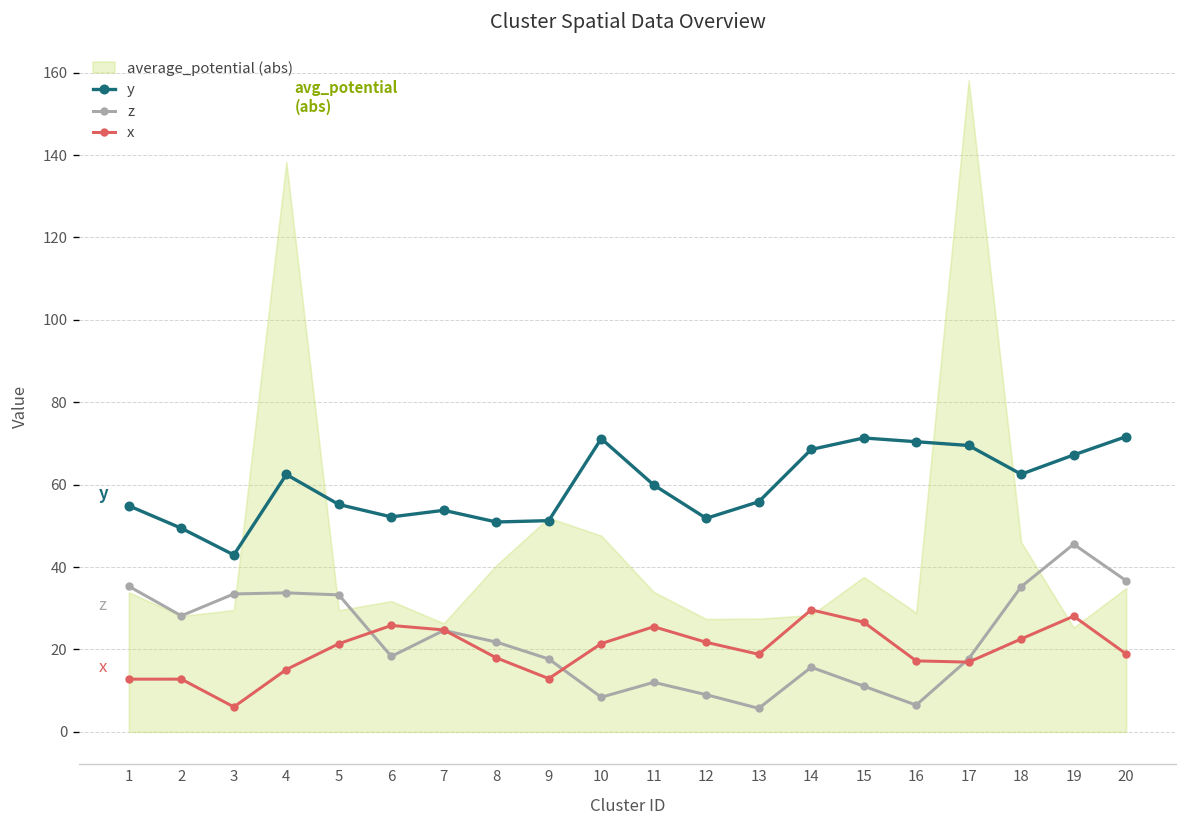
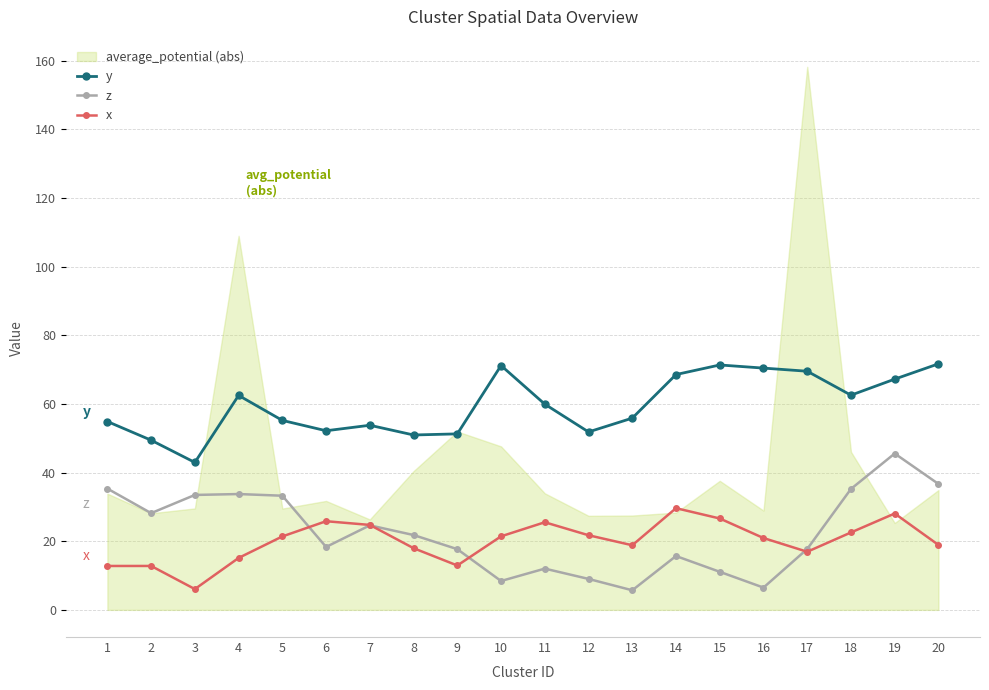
average_potential (abs), 4: 138 -> 109
x, 16: 17 -> 21
